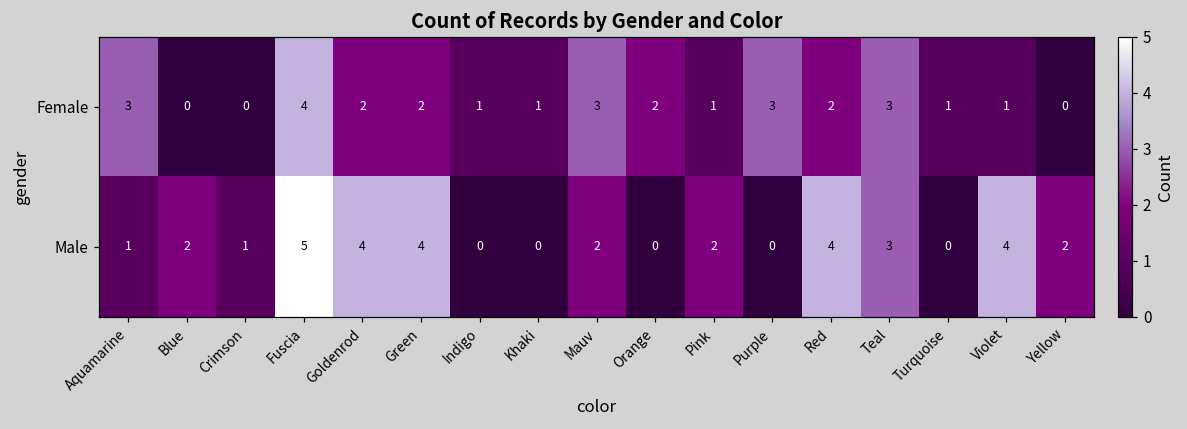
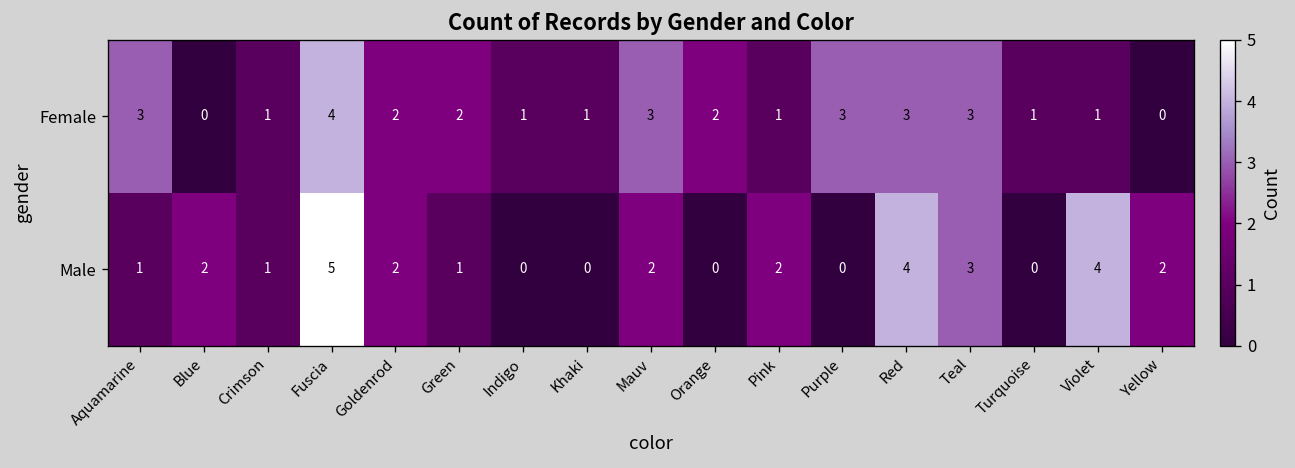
Female, Crimson: 0 -> 1
Female, Red: 2 -> 3
Male, Goldenrod: 4 -> 2
Male, Green: 4 -> 1
